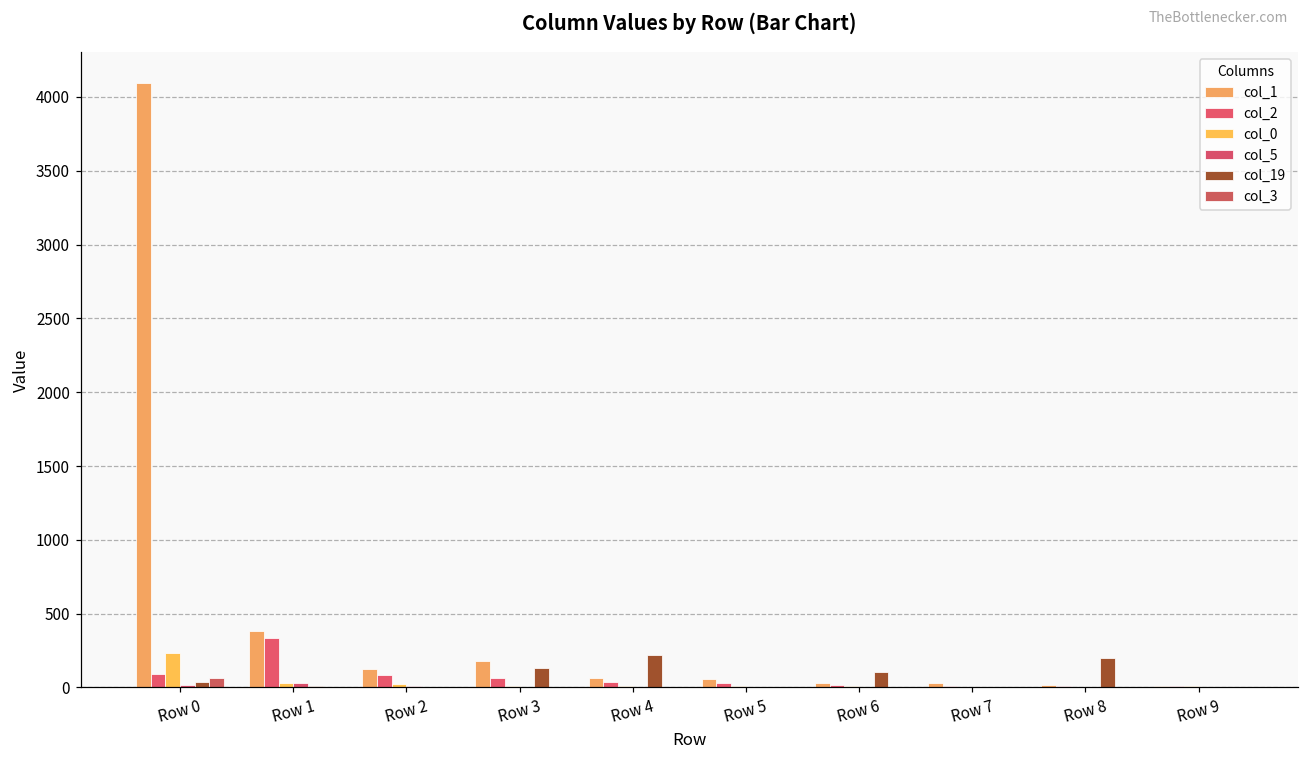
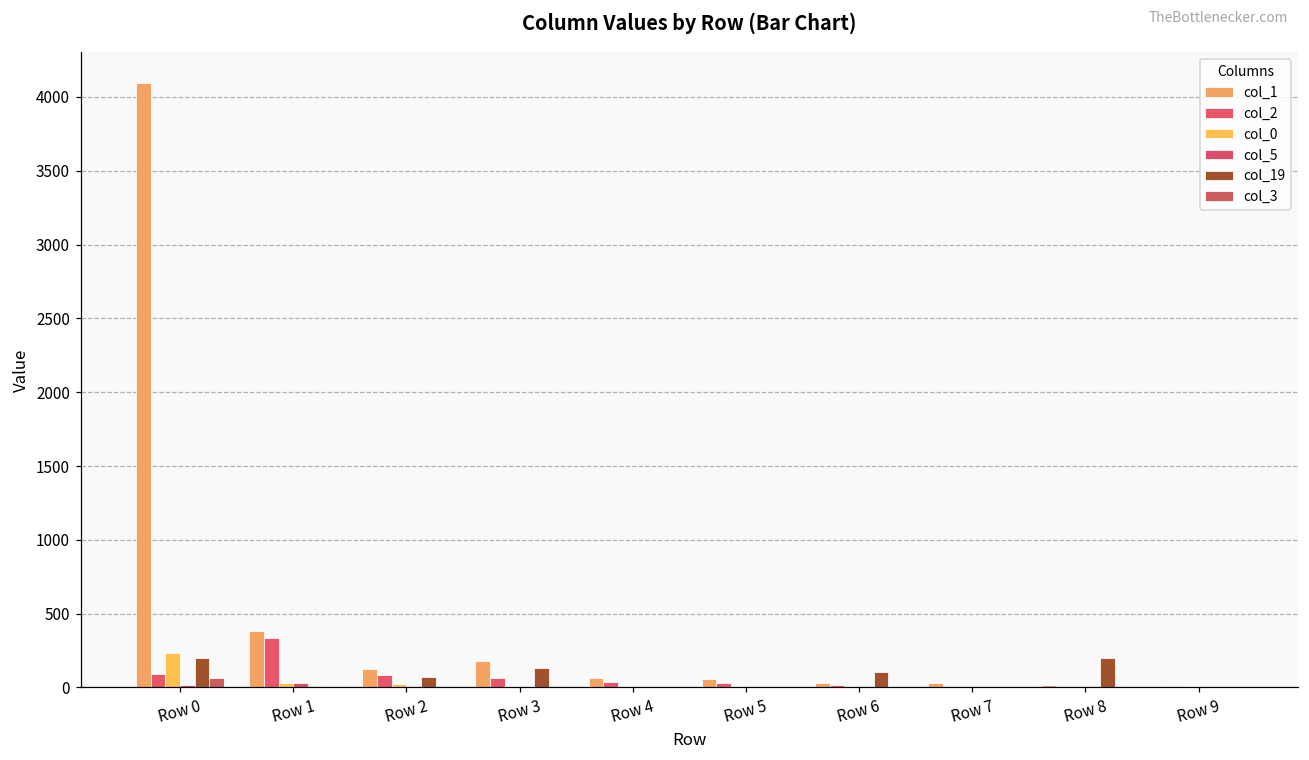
col_19, Row 0: 40 -> 200
col_19, Row 2: 0 -> 70
col_19, Row 4: 220 -> 0
